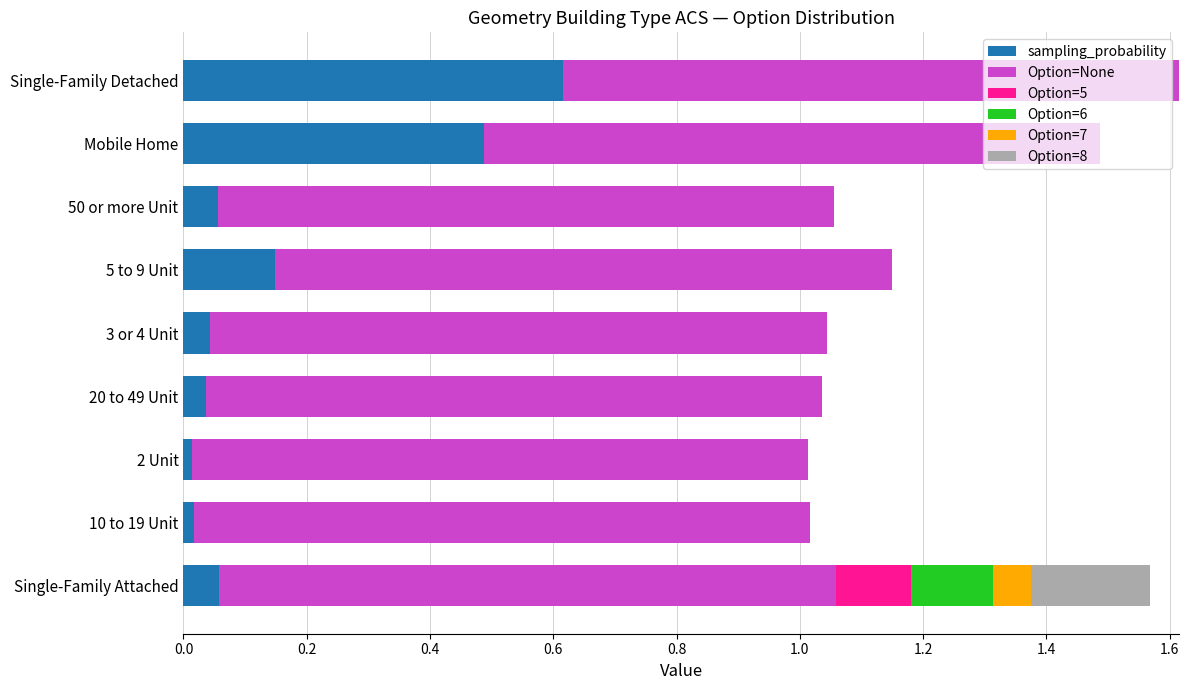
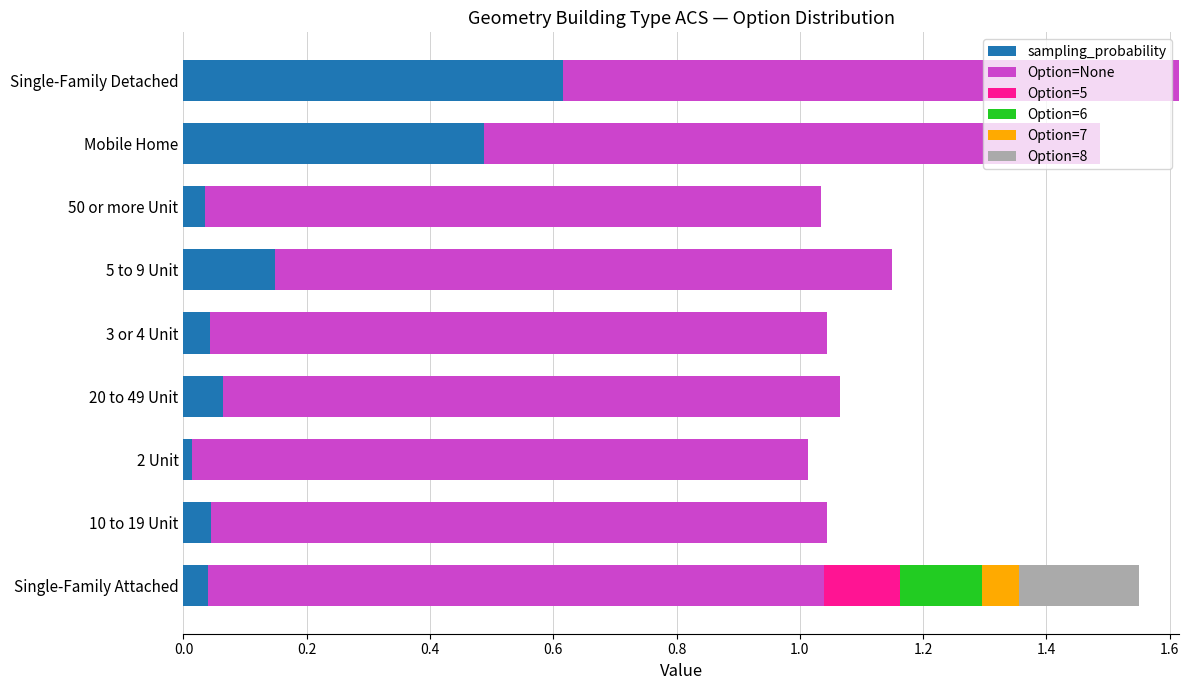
sampling_probability, 50 or more Unit: 0.06 -> 0.03
sampling_probability, 20 to 49 Unit: 0.04 -> 0.06
sampling_probability, 10 to 19 Unit: 0.02 -> 0.04
sampling_probability, Single-Family Attached: 0.06 -> 0.04
